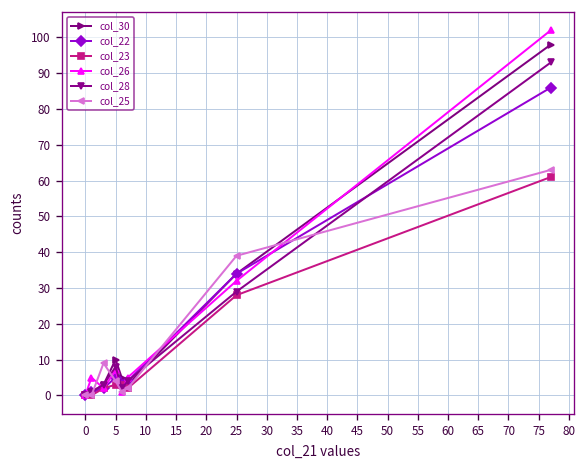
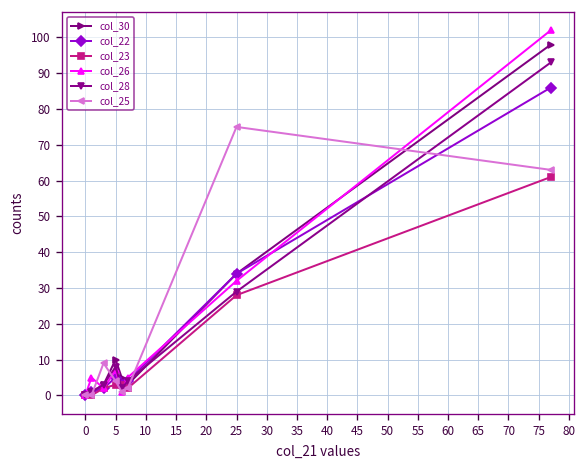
col_25, 25: 39 -> 75
